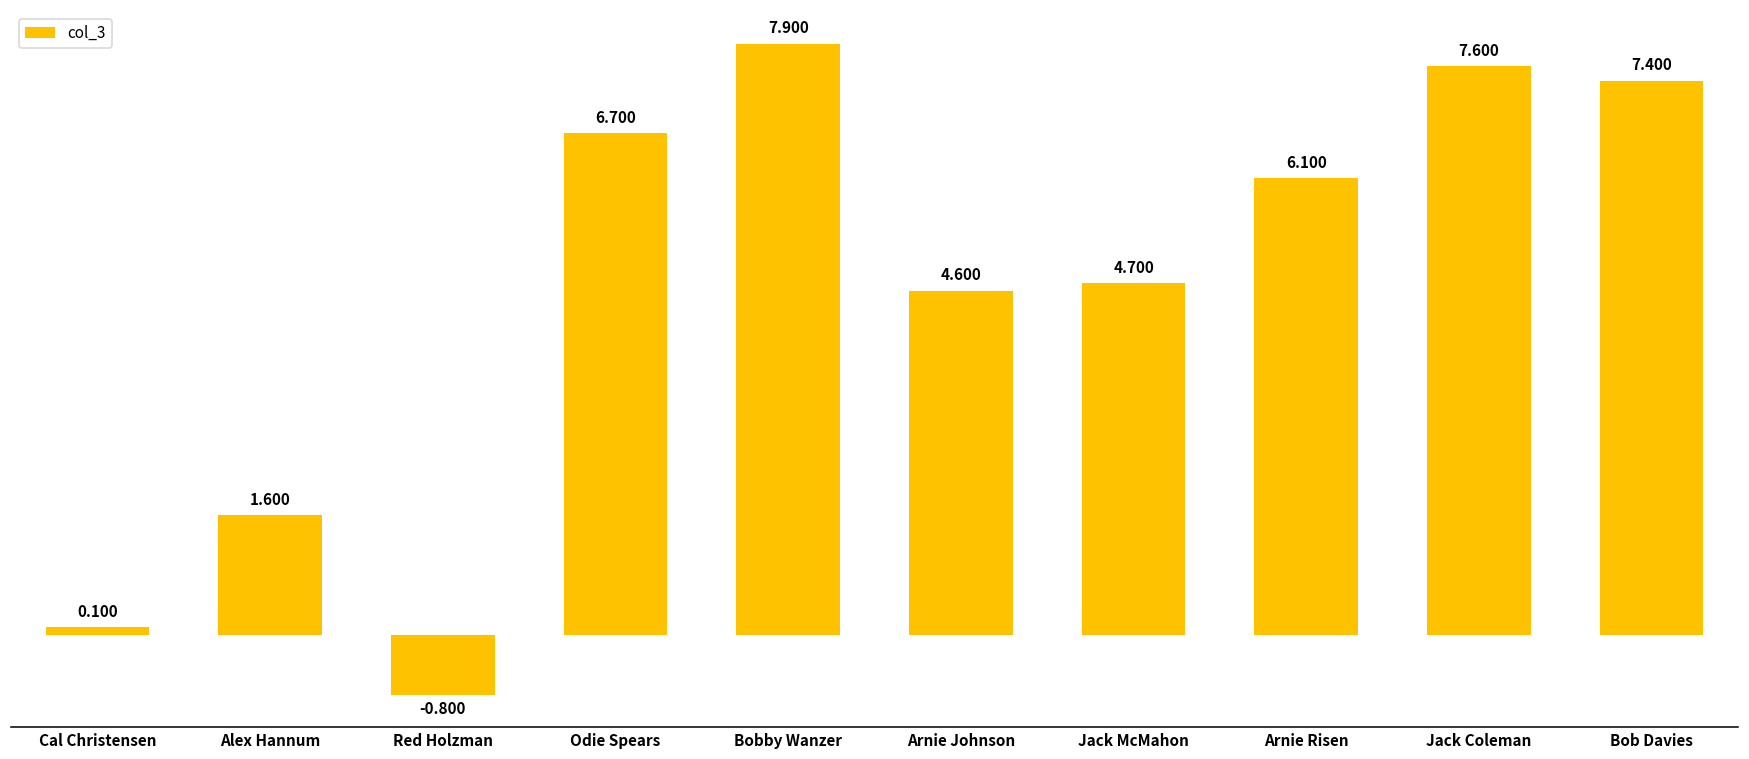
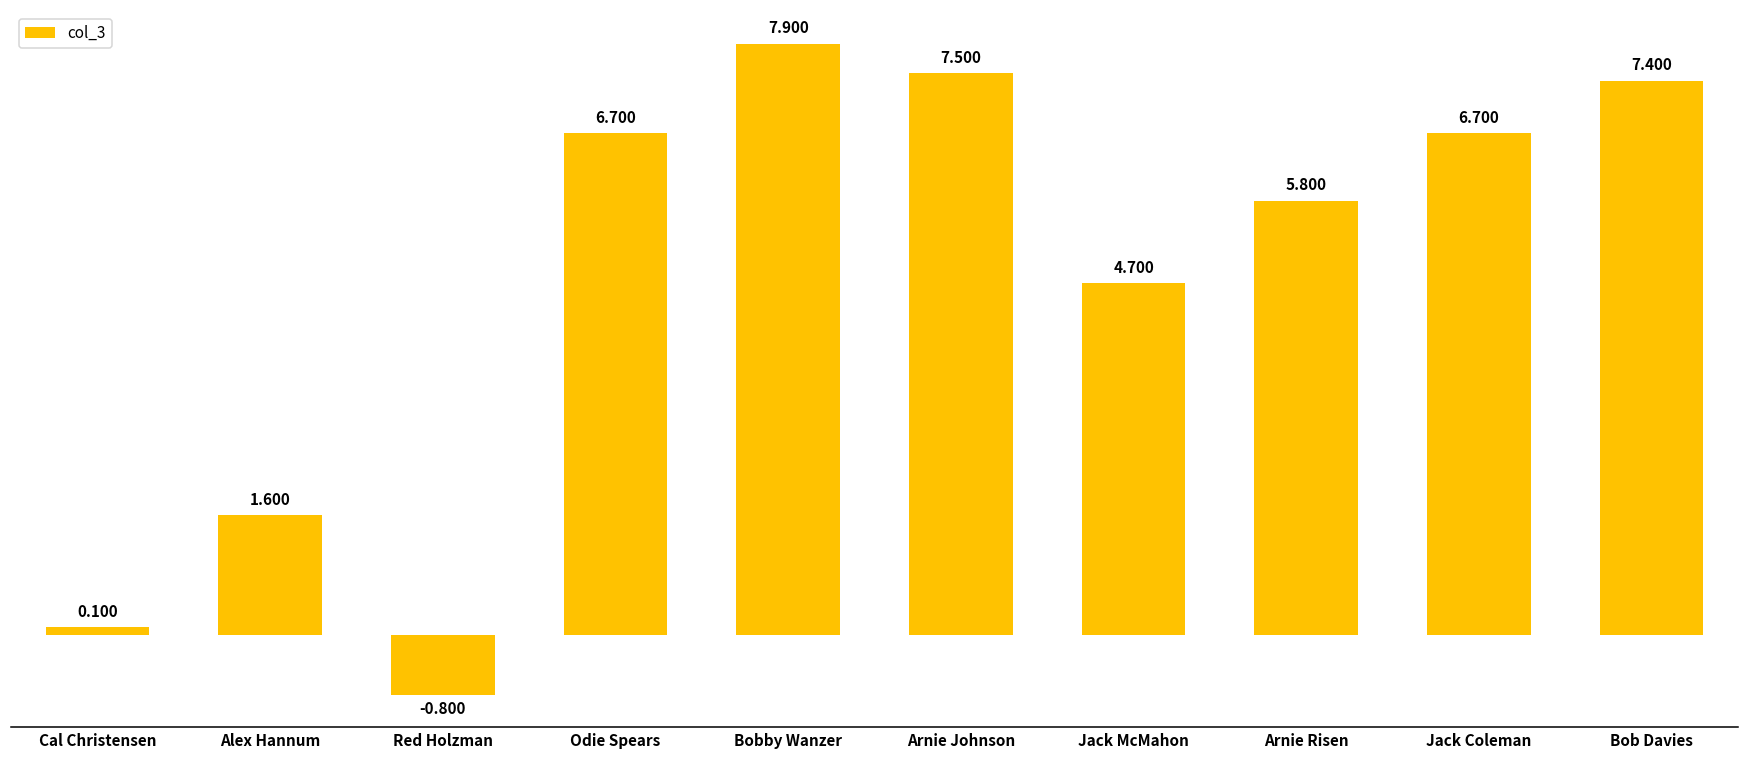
Arnie Johnson: 4.600 -> 7.500
Arnie Risen: 6.100 -> 5.800
Jack Coleman: 7.600 -> 6.700
